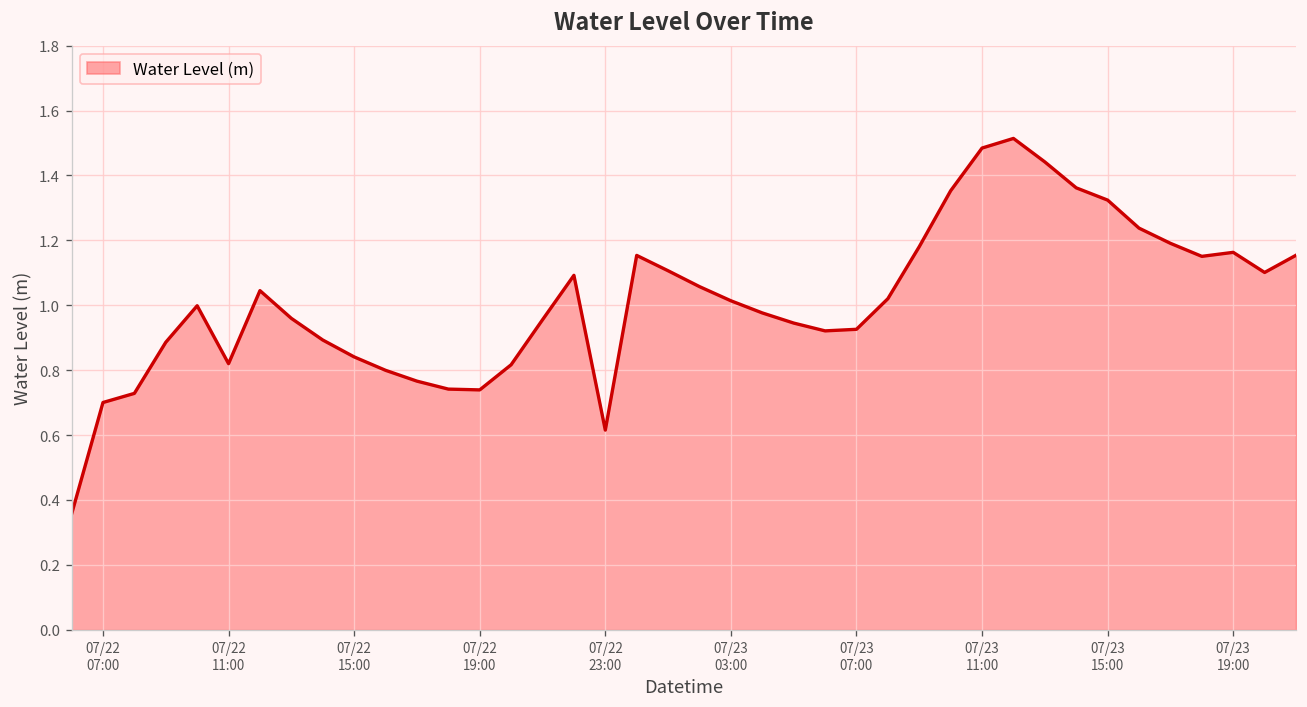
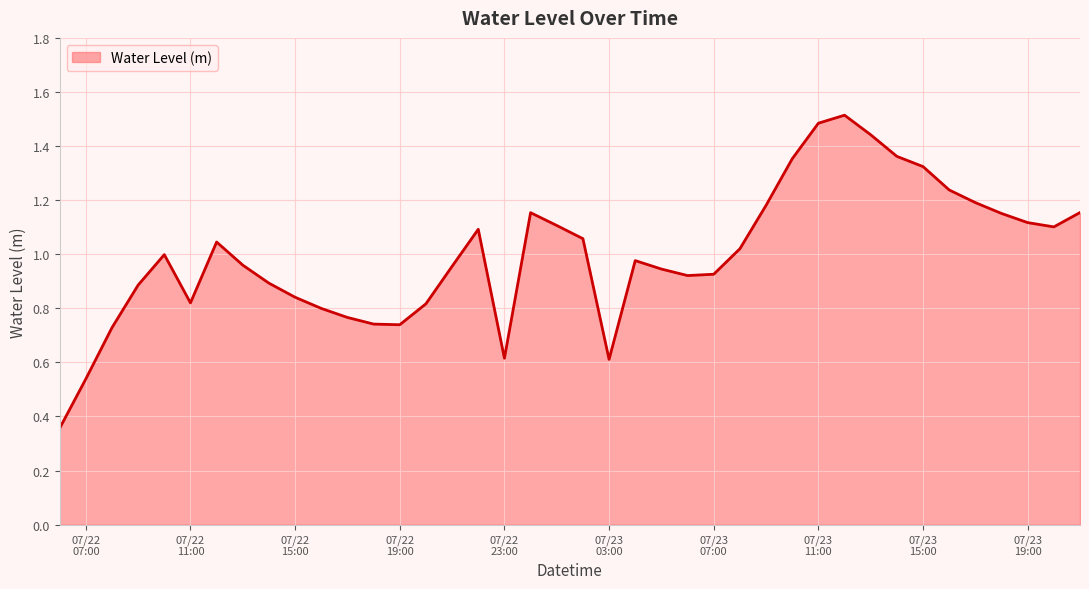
07/22 07:00: 0.70 -> 0.54
07/23 03:00: 1.01 -> 0.61
07/23 19:00: 1.16 -> 1.12
